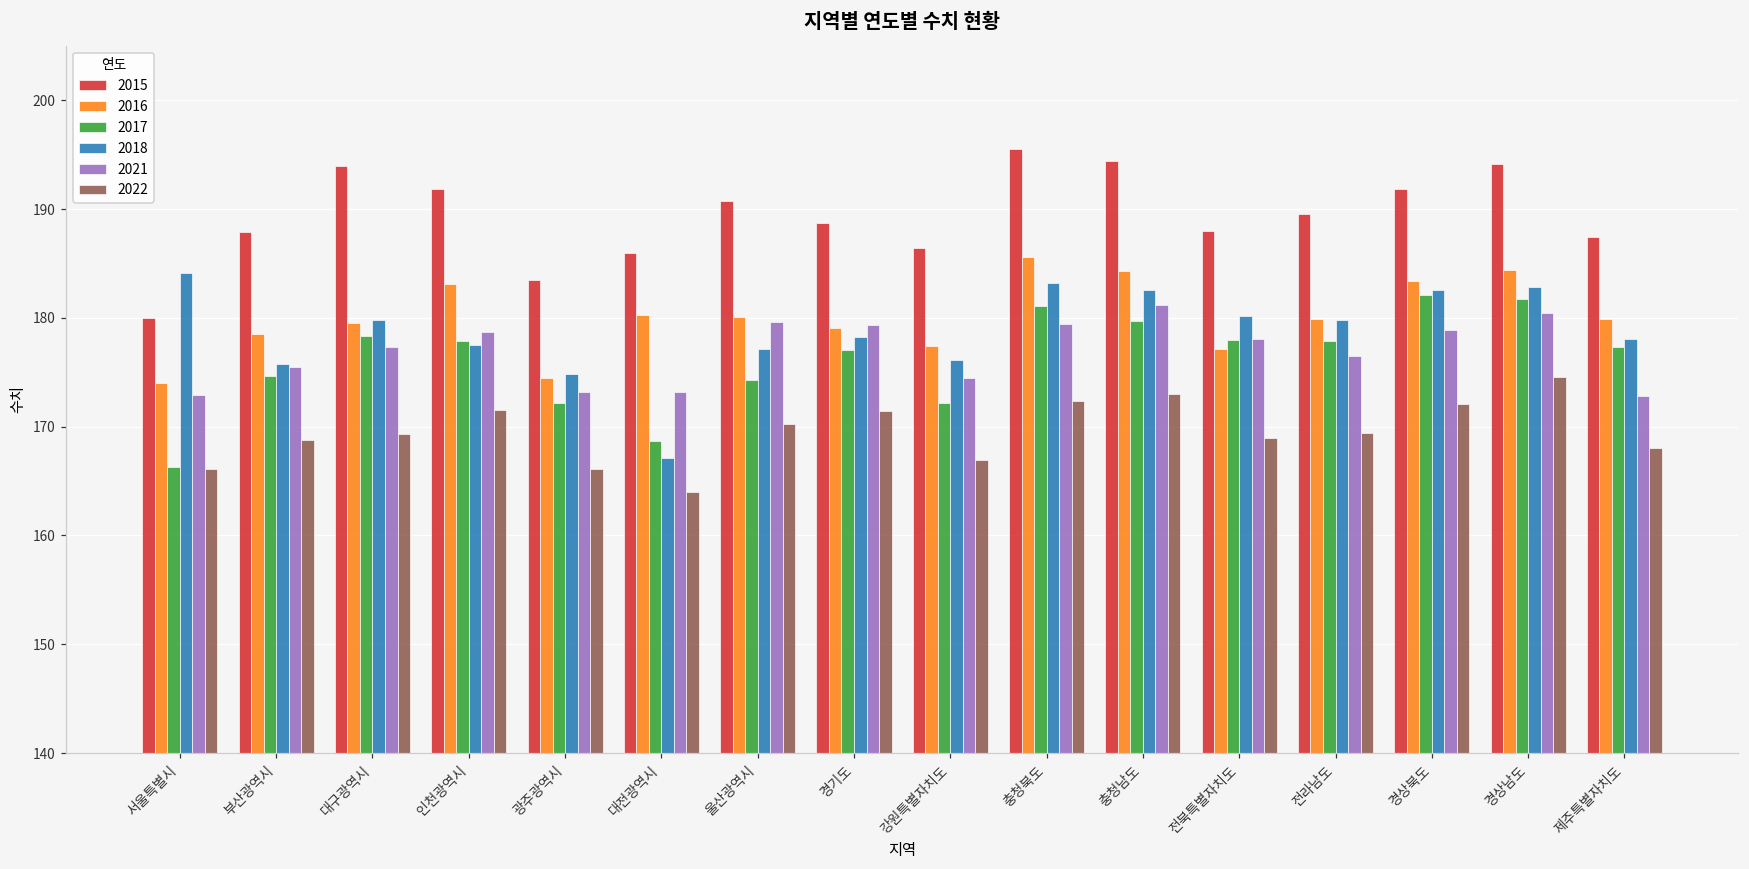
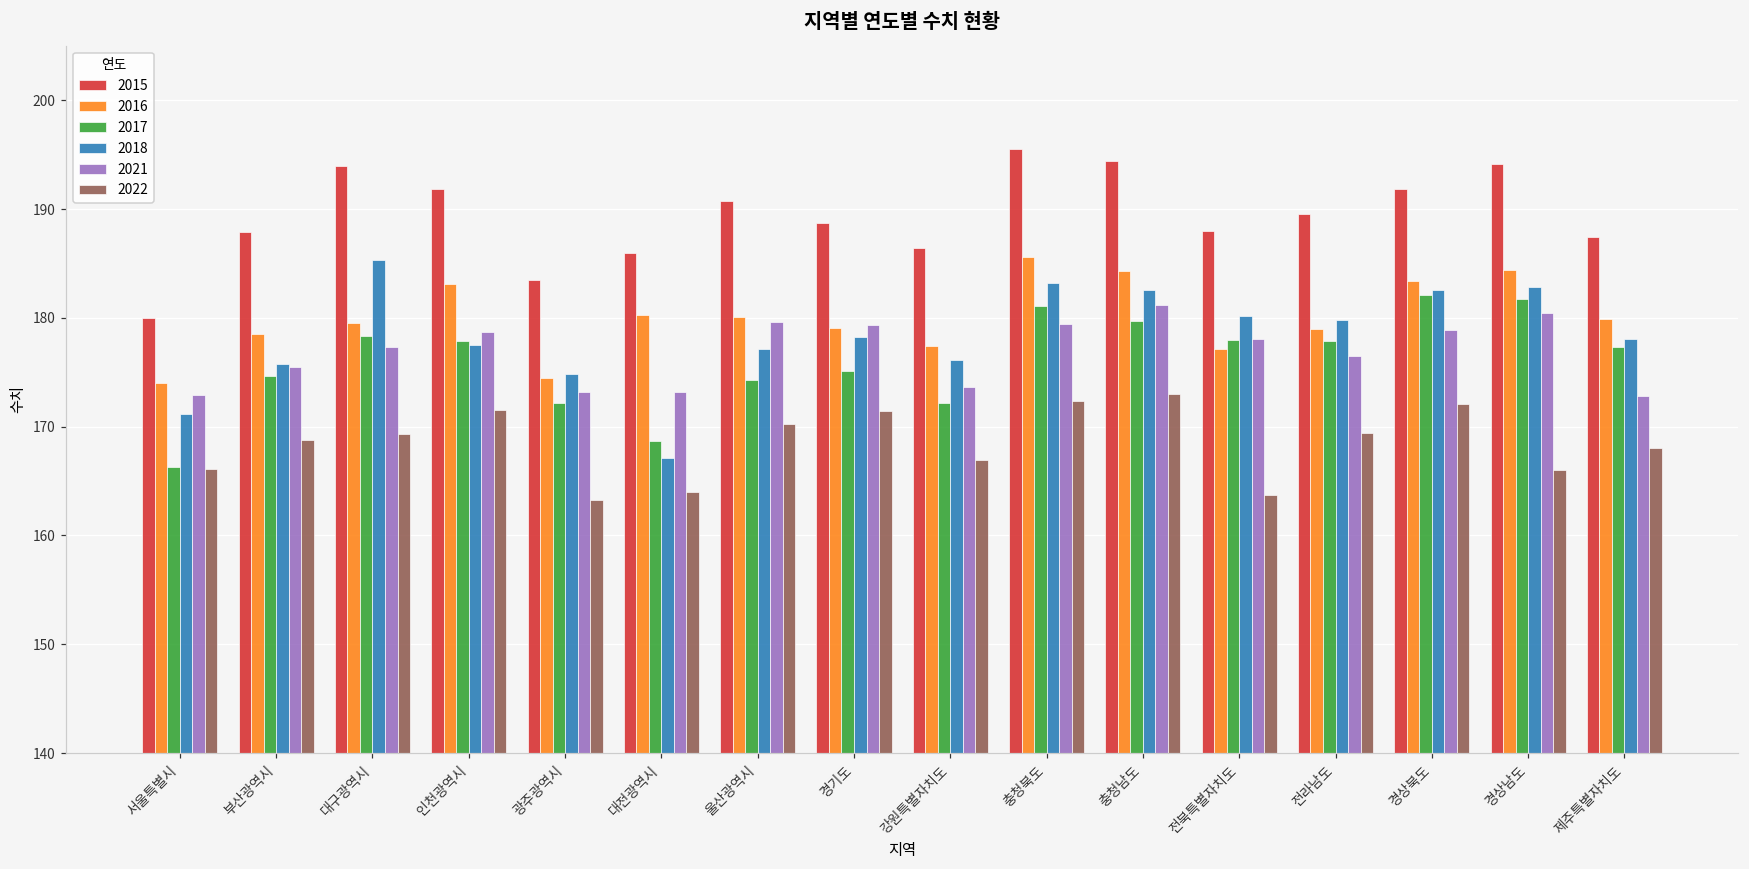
2018, 서울특별시: 184 -> 171
2018, 대구광역시: 180 -> 185
2022, 광주광역시: 166 -> 163
2017, 경기도: 177 -> 175
2021, 강원특별자치도: 175 -> 174
2022, 전북특별자치도: 169 -> 164
2016, 전라남도: 180 -> 179
2022, 경상남도: 175 -> 166
